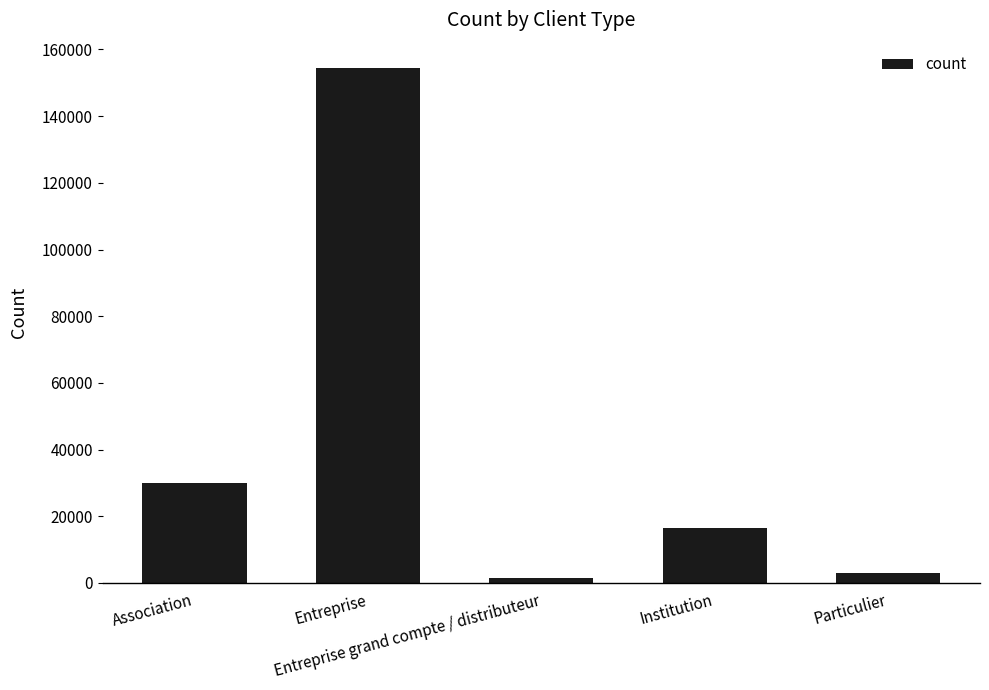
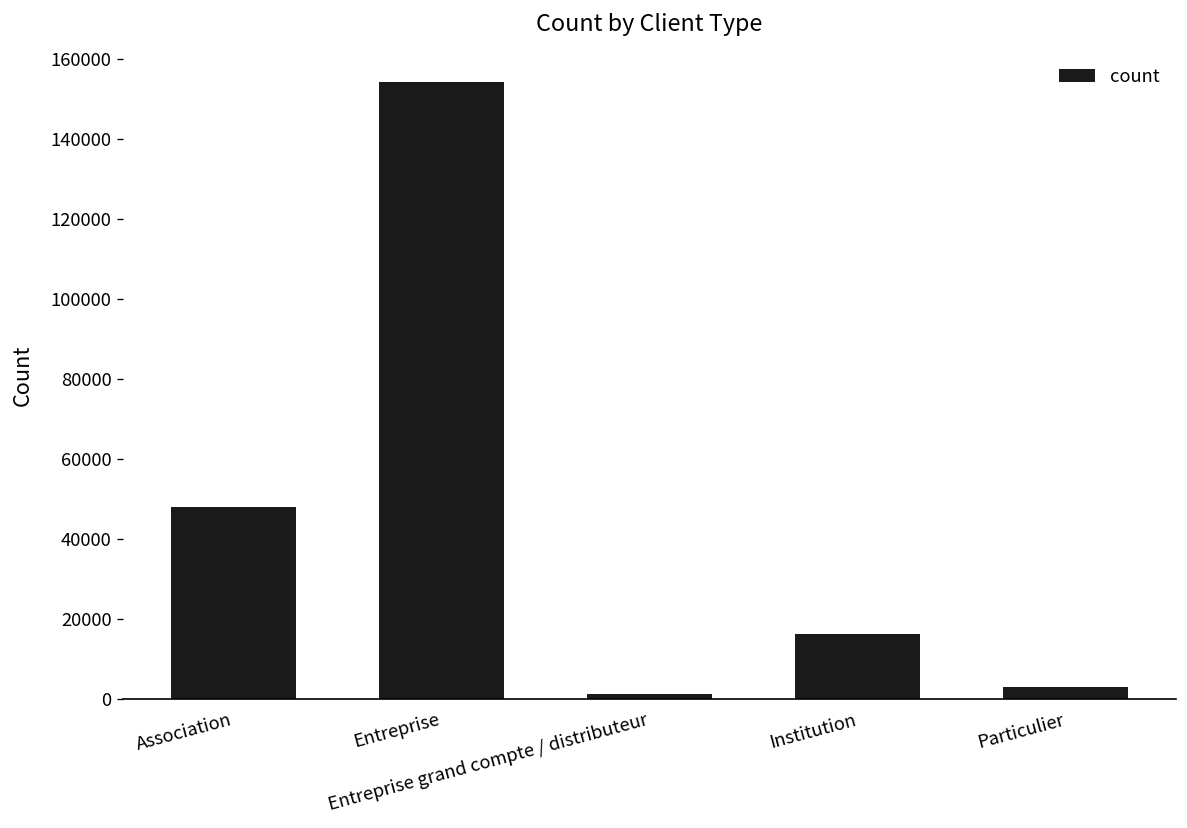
Association: 30000 -> 48000
